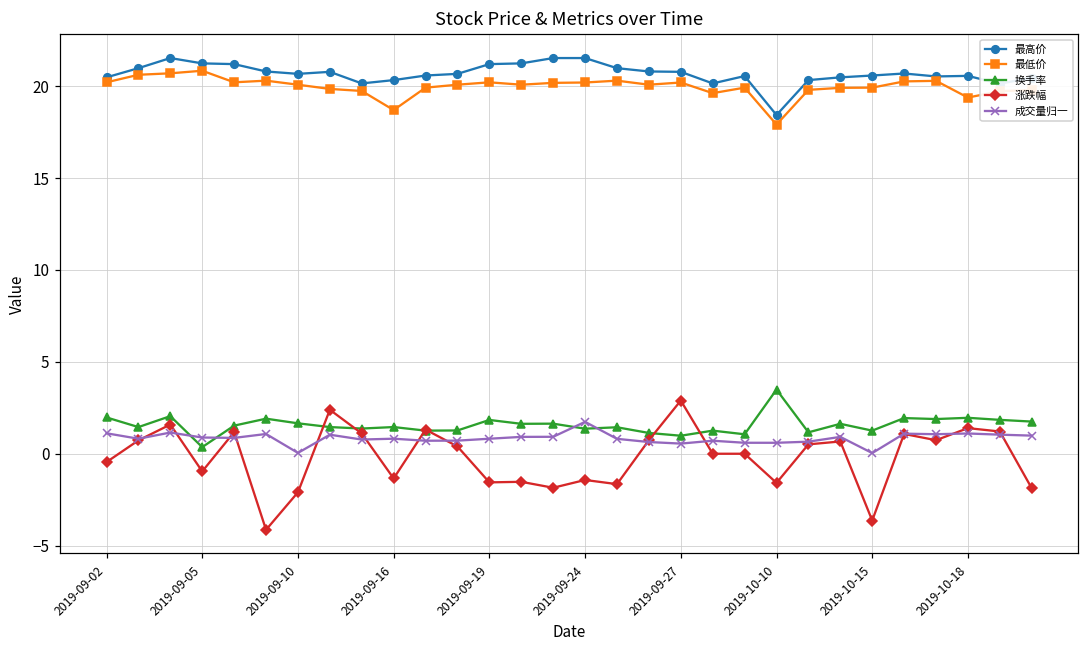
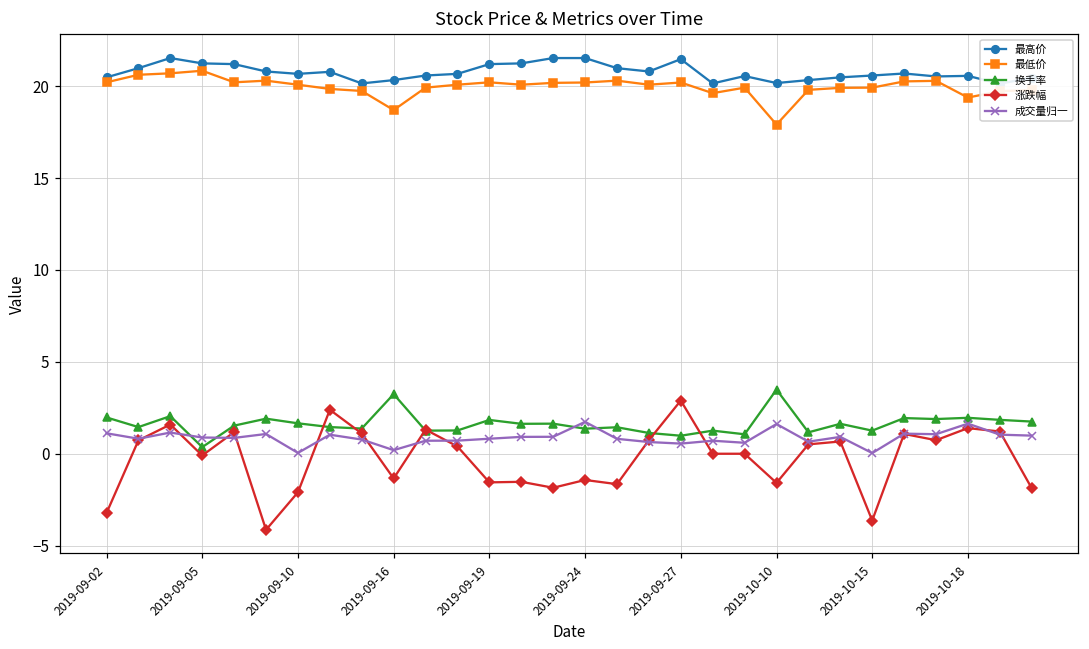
涨跌幅, 2019-09-02: -0.5 -> -3.2
涨跌幅, 2019-09-05: -1.0 -> -0.1
换手率, 2019-09-16: 1.5 -> 3.2
成交量归一, 2019-09-16: 0.8 -> 0.2
最高价, 2019-09-27: 20.8 -> 21.5
最高价, 2019-10-10: 18.4 -> 20.2
成交量归一, 2019-10-10: 0.6 -> 1.6
成交量归一, 2019-10-18: 1.1 -> 1.6
